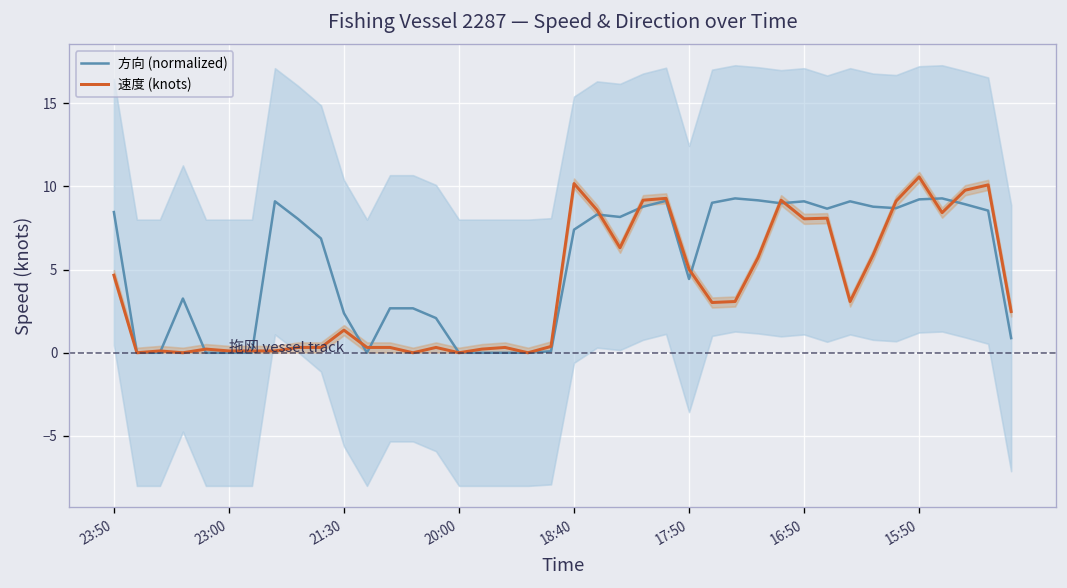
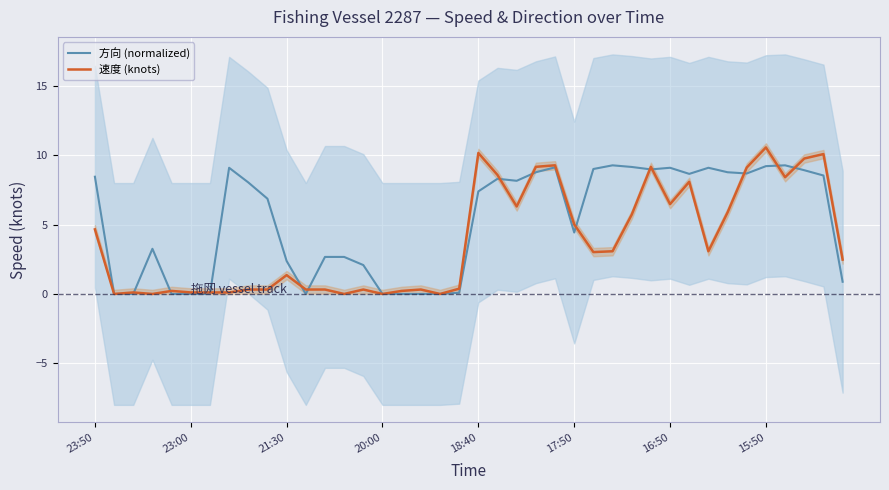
速度 (knots), 16:50: 8.1 -> 6.5
